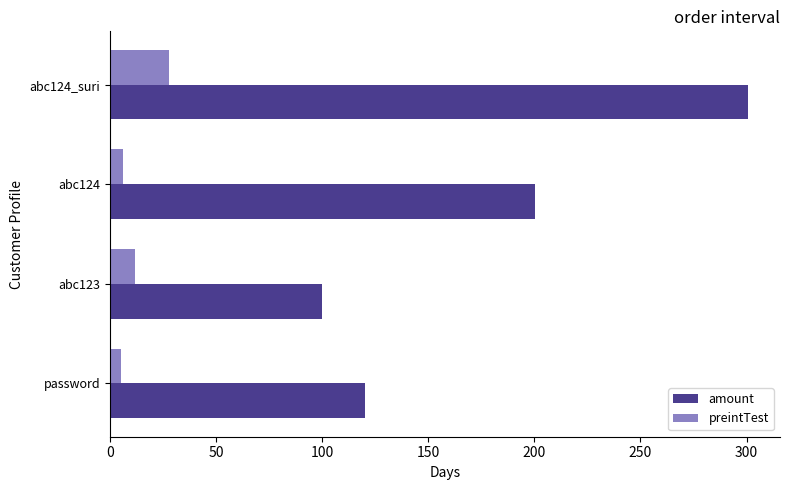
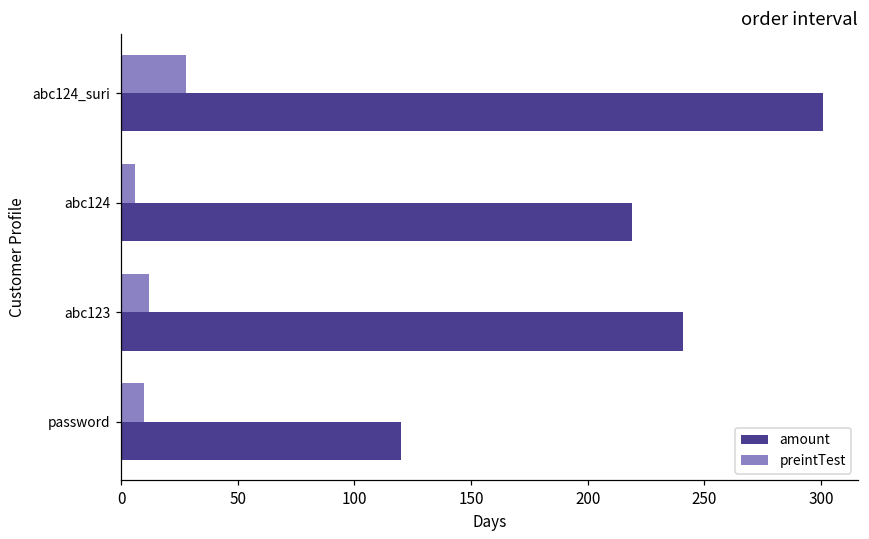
amount, abc124: 201 -> 219
amount, abc123: 100 -> 241
preintTest, password: 5 -> 10
